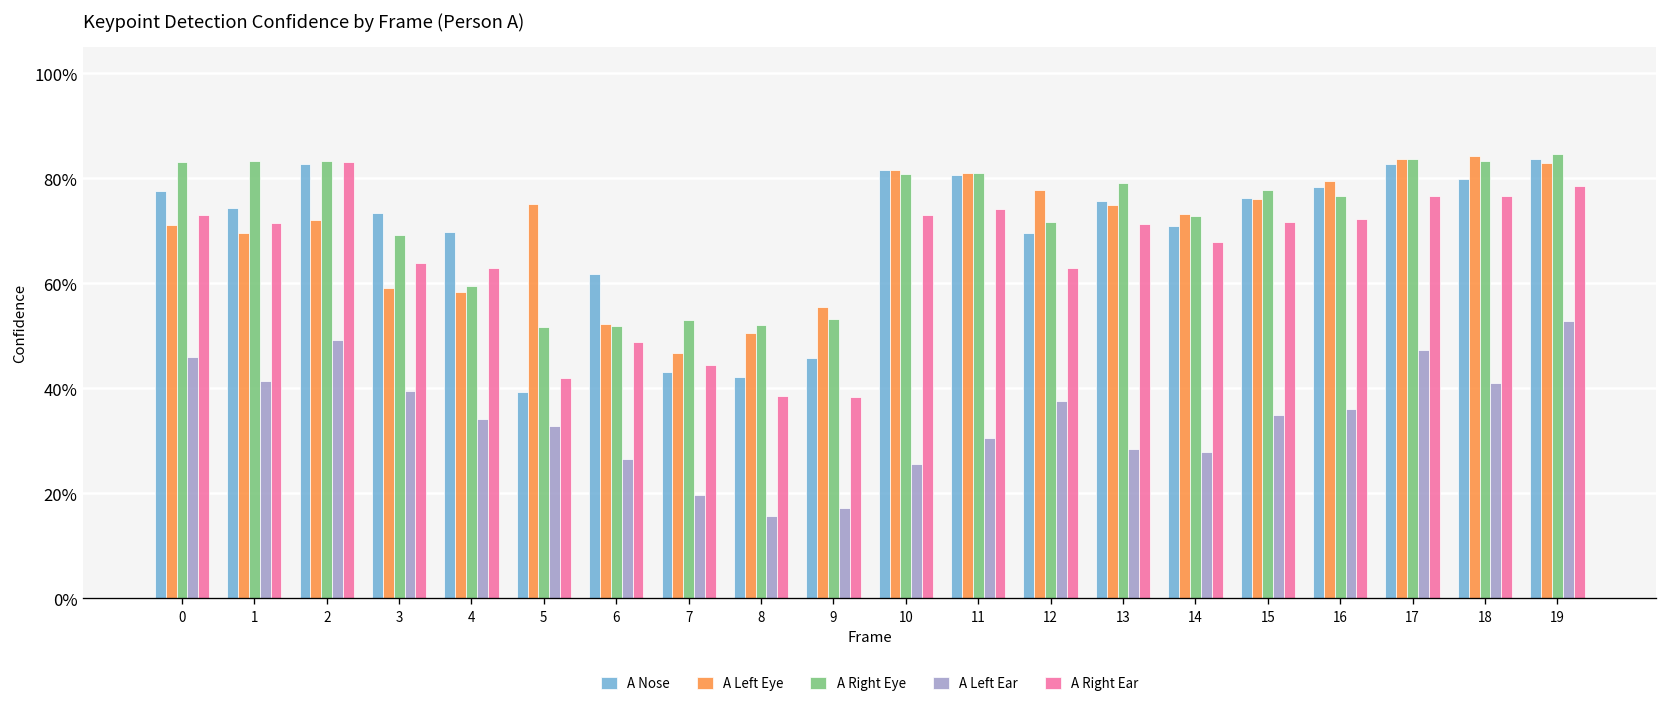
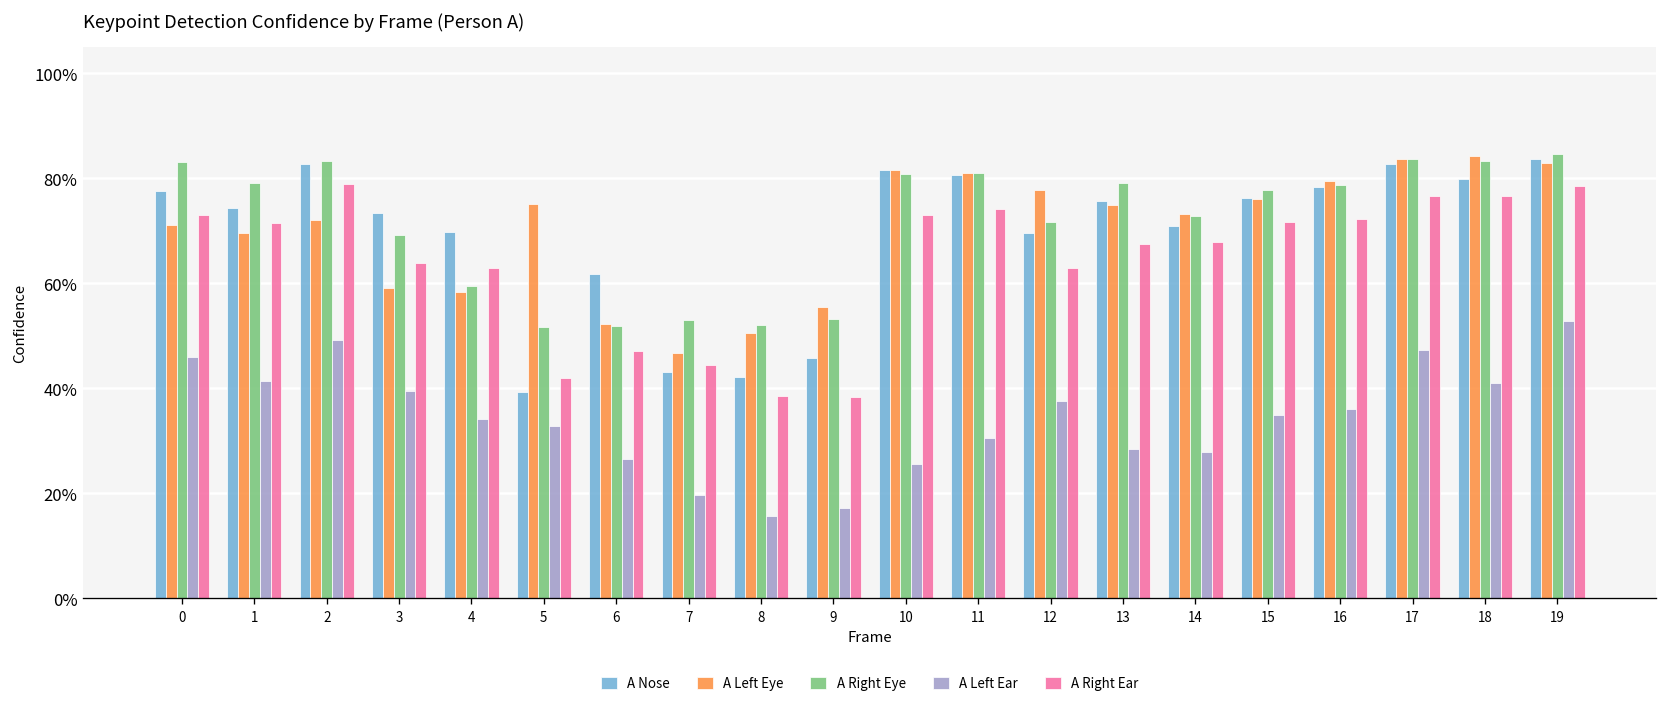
A Right Eye, 1: 83% -> 79%
A Right Ear, 2: 83% -> 79%
A Right Ear, 6: 49% -> 47%
A Right Ear, 13: 71% -> 68%
A Right Eye, 16: 77% -> 79%
